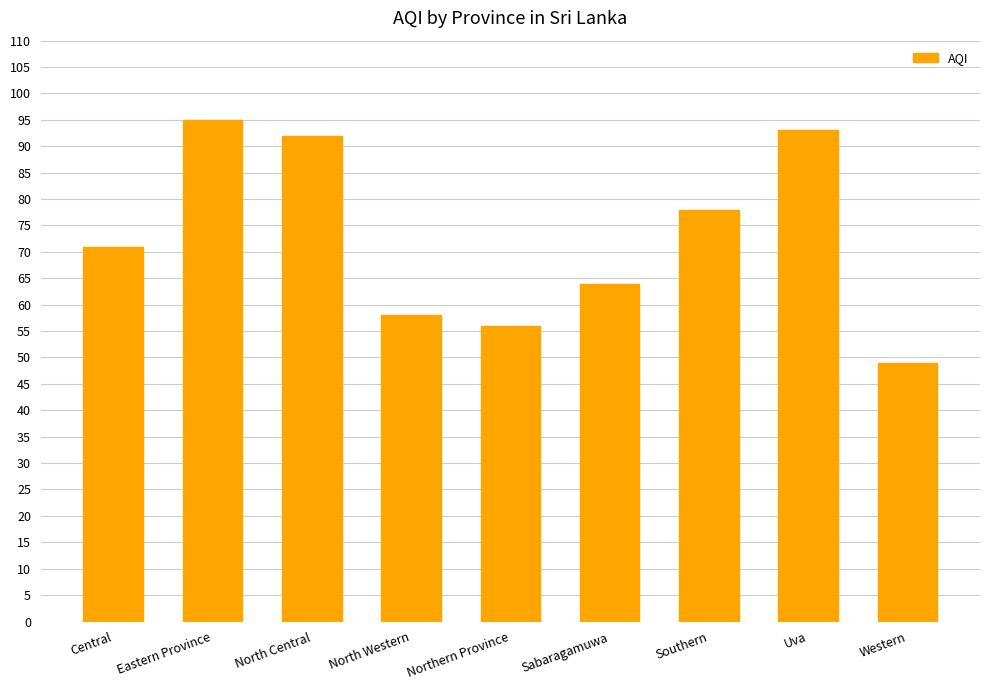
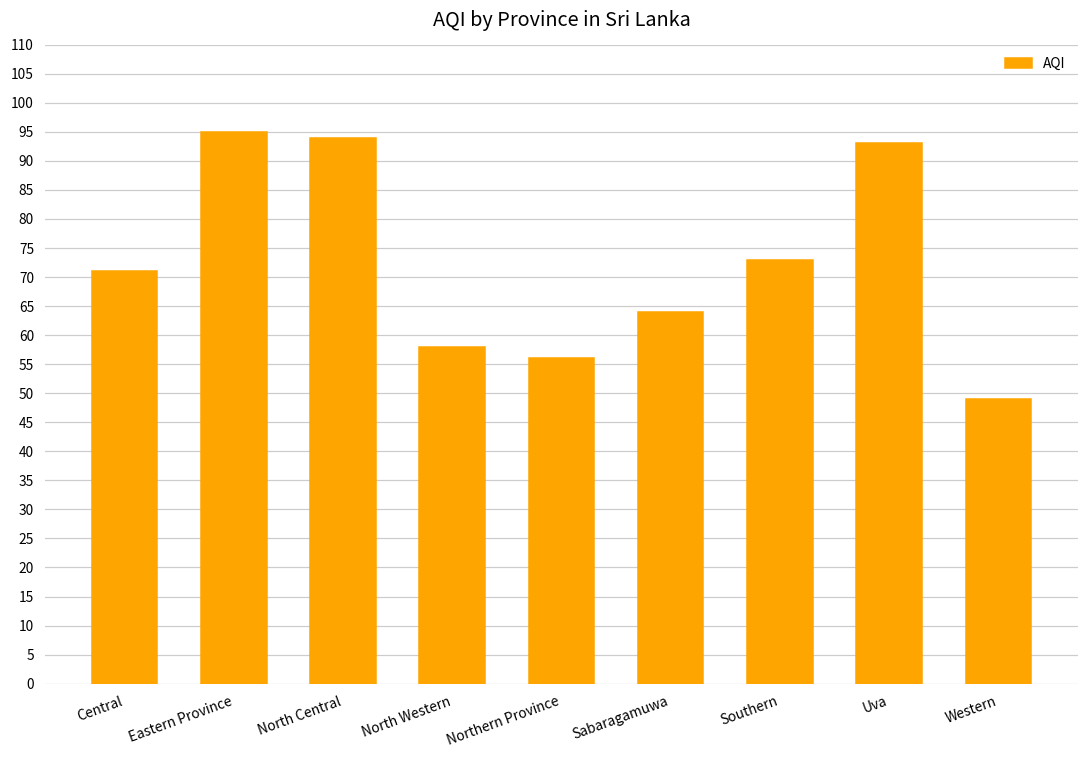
North Central: 92 -> 94
Southern: 78 -> 73
